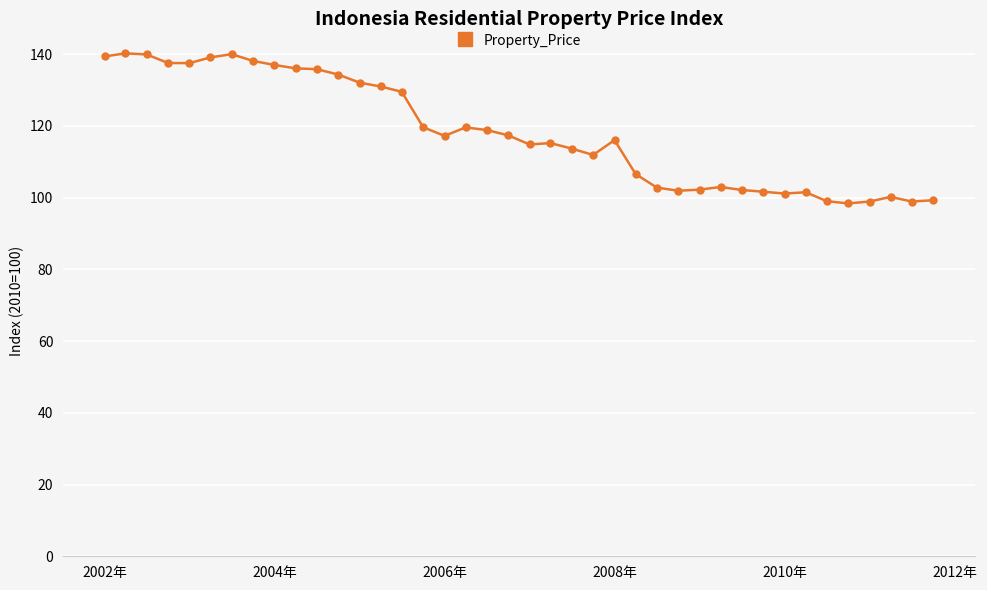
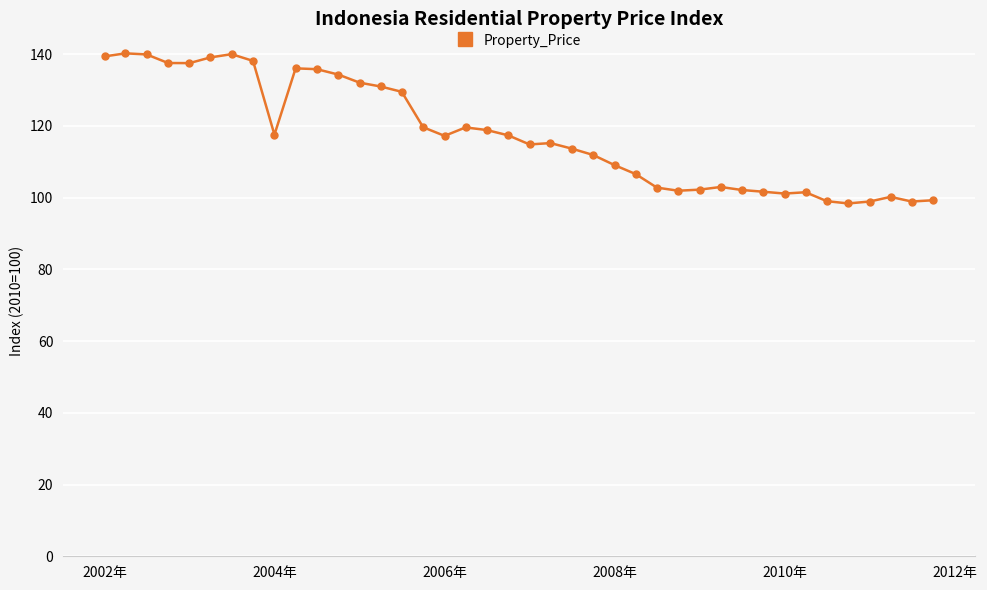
2004年: 137 -> 118
2008年: 116 -> 109
